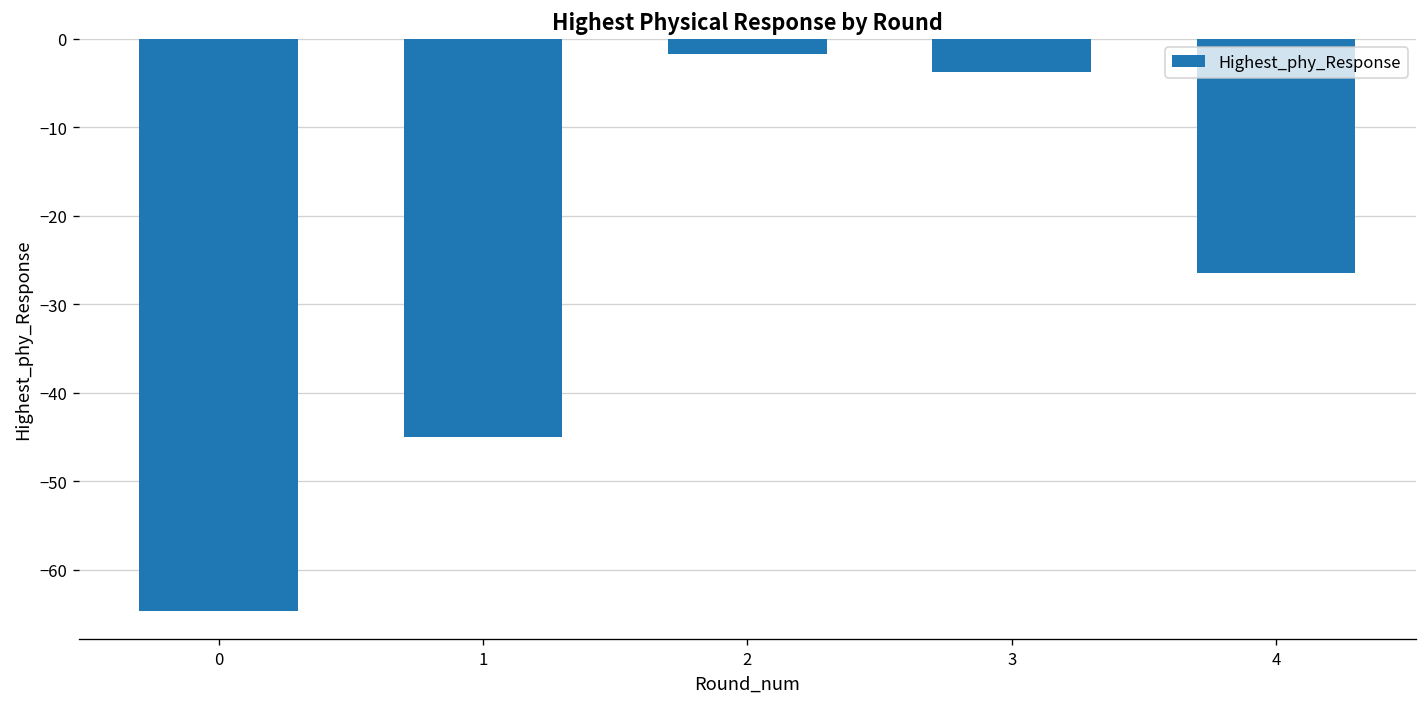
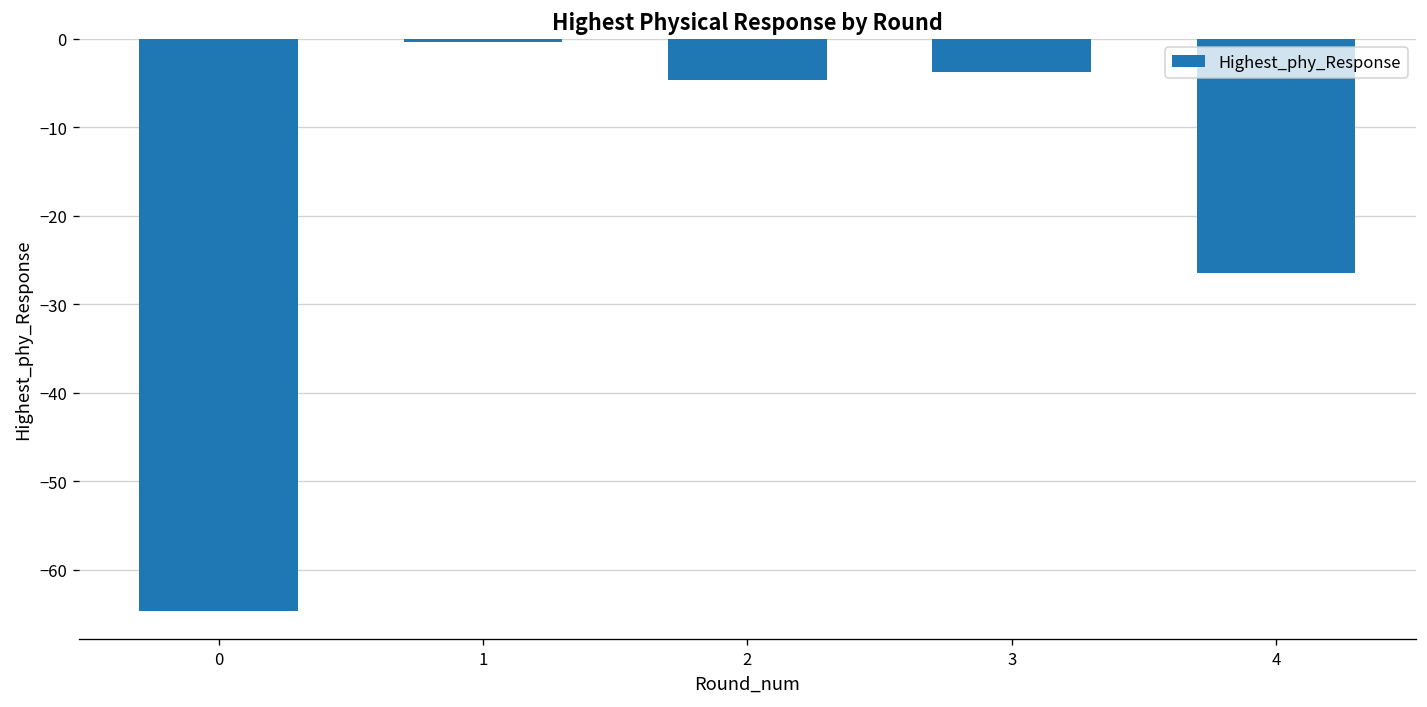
1: -45 -> 0
2: -2 -> -5
